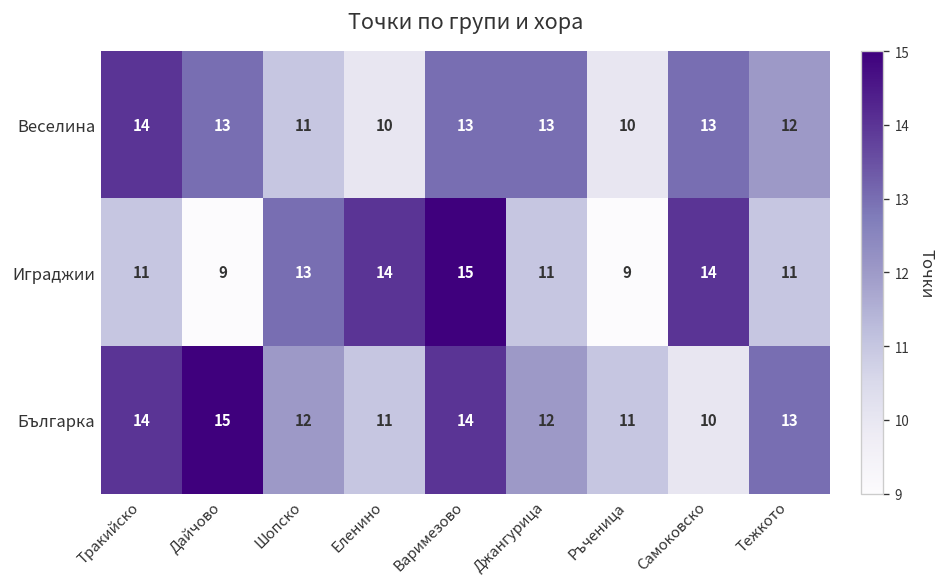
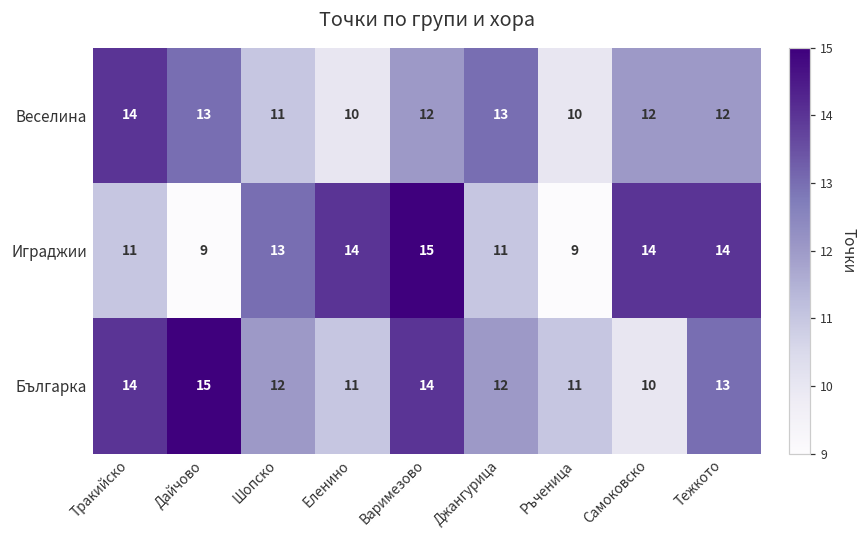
Веселина, Варимезово: 13 -> 12
Веселина, Самоковско: 13 -> 12
Играджии, Тежкото: 11 -> 14
